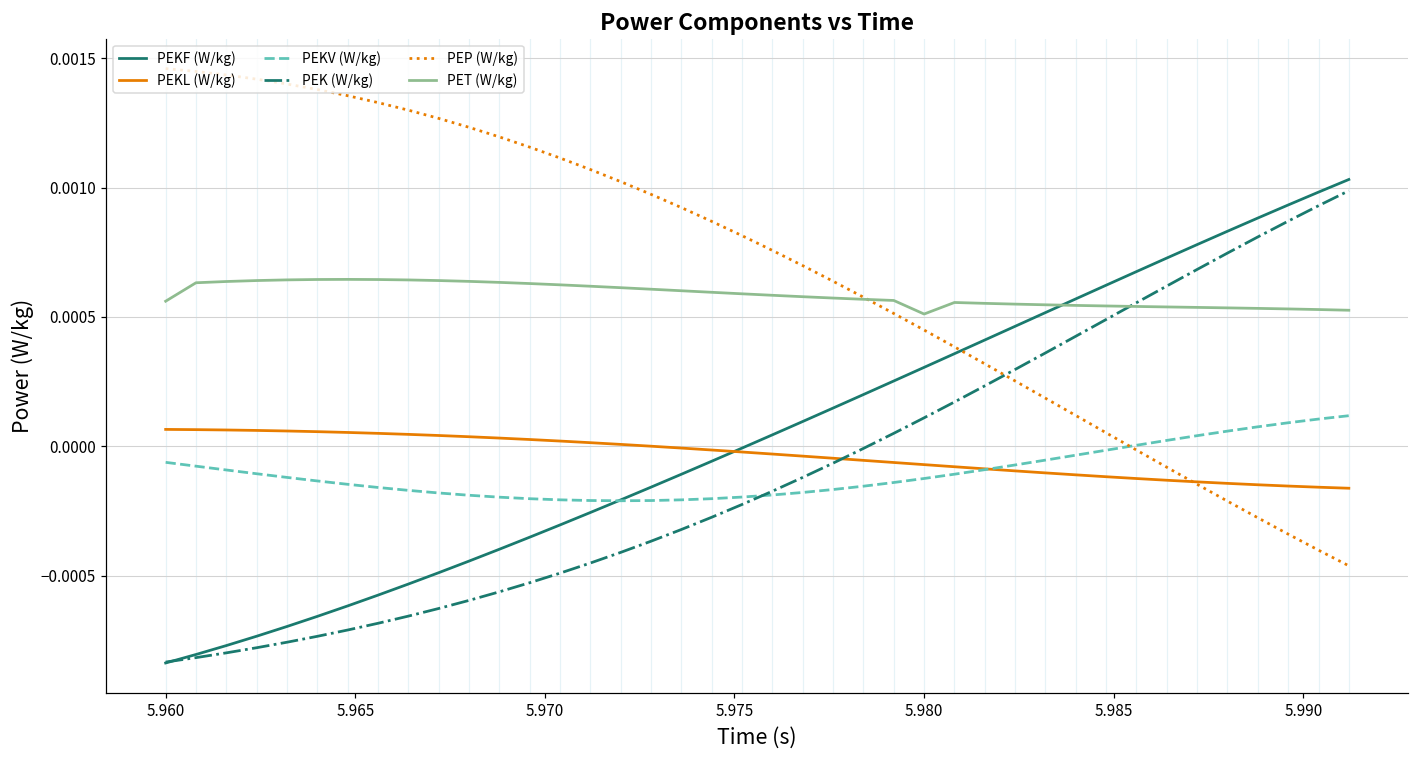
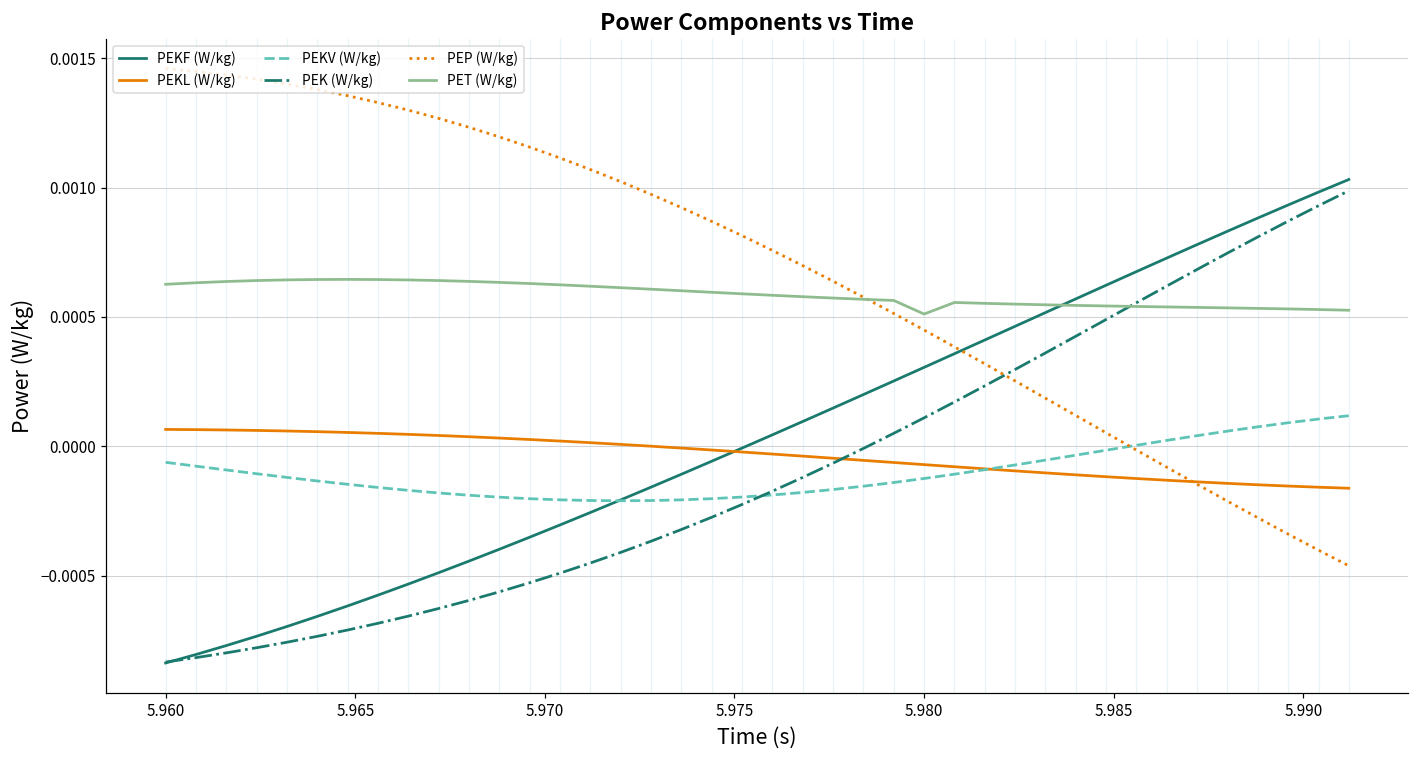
PET (W/kg), 5.960: 0.00056 -> 0.00063
